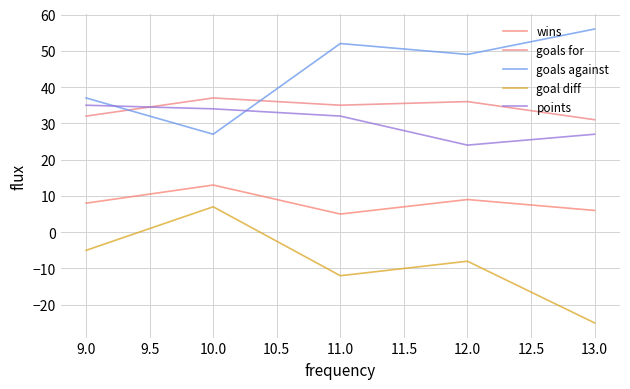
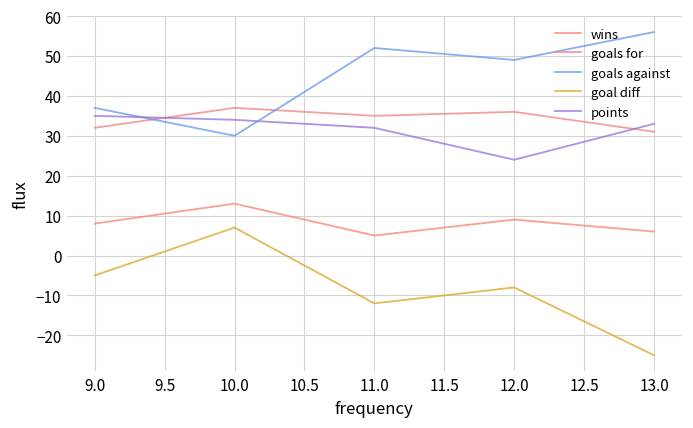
goals against, 10.0: 27 -> 30
points, 13.0: 27 -> 33
